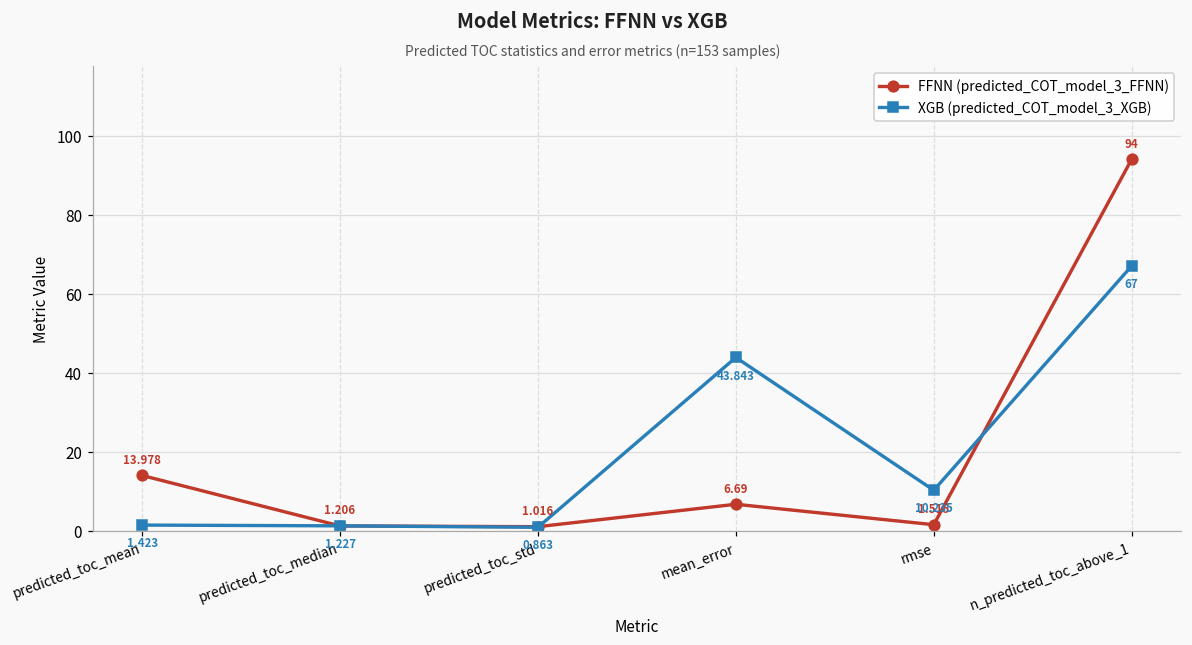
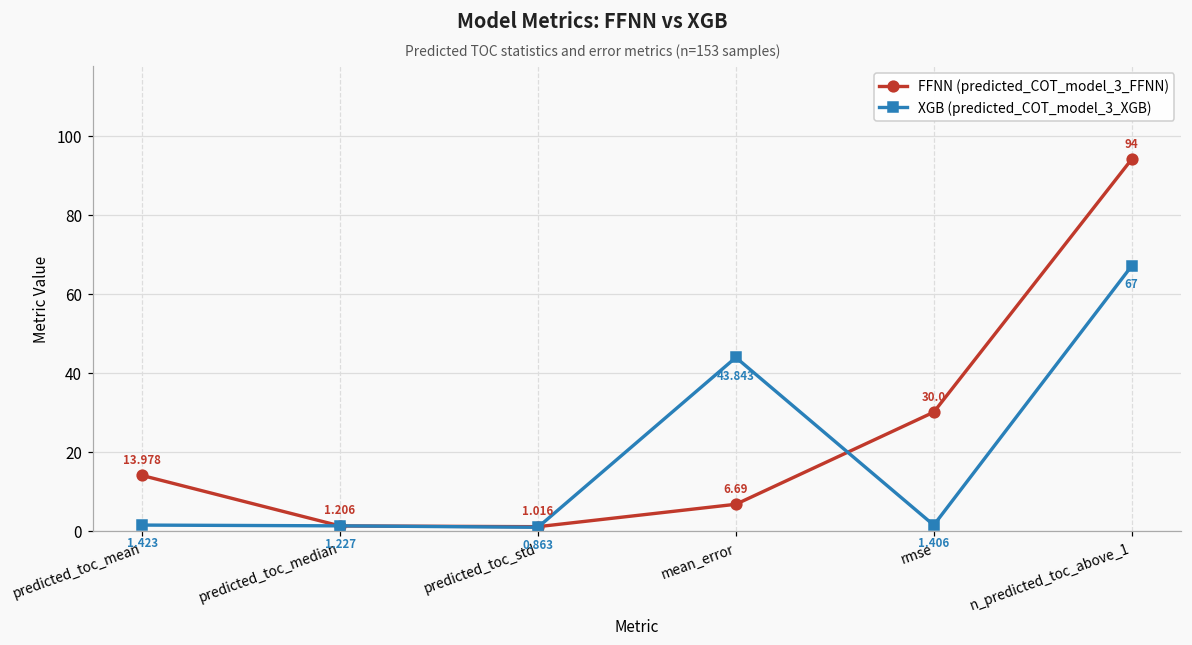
FFNN (predicted_COT_model_3_FFNN), rmse: 1.515 -> 30.0
XGB (predicted_COT_model_3_XGB), rmse: 10.235 -> 1.406
